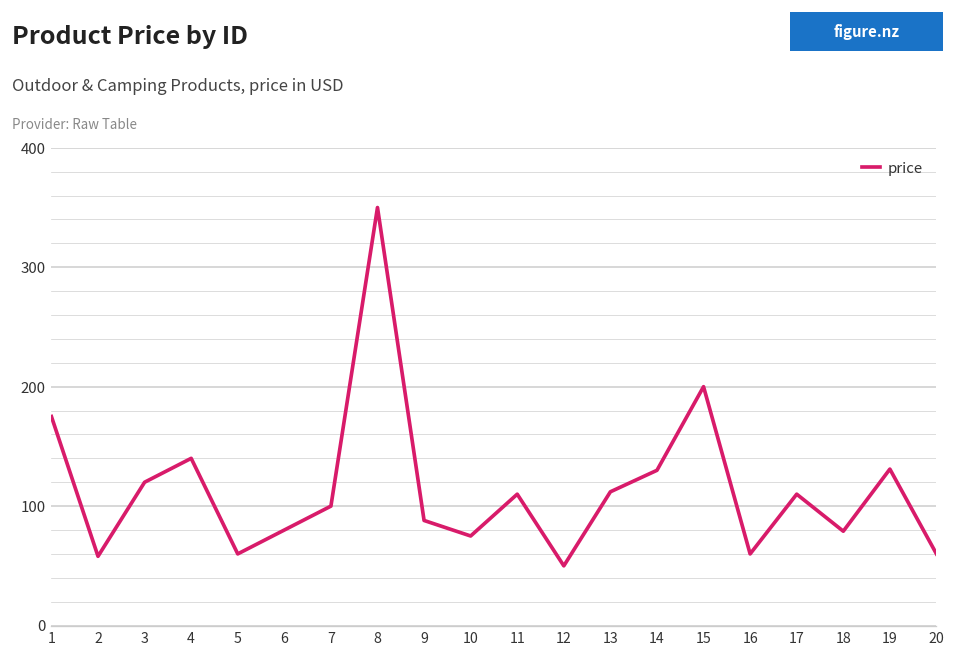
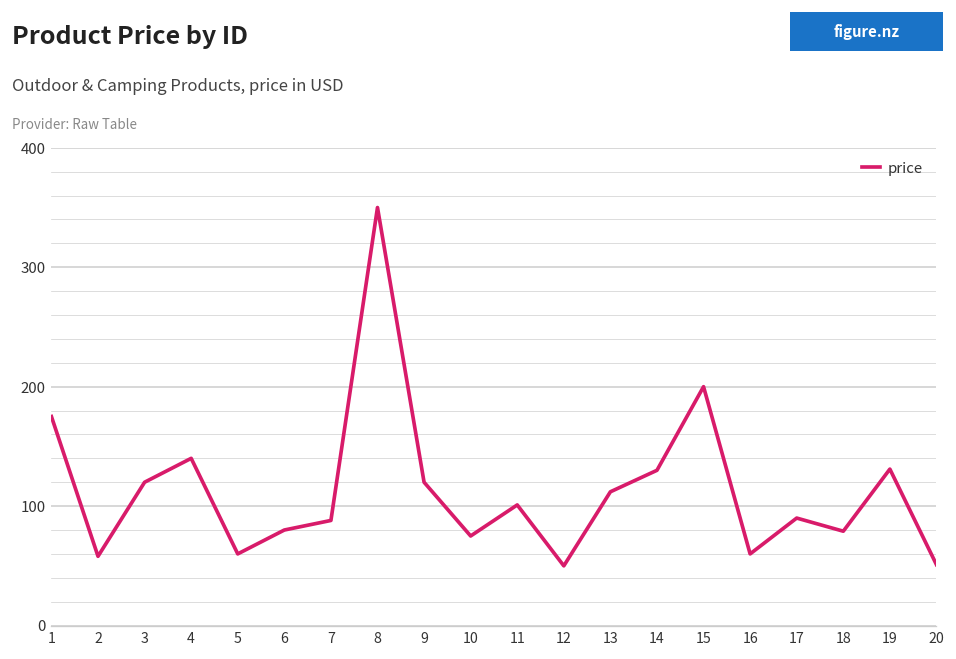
7: 100 -> 90
9: 90 -> 120
11: 110 -> 100
17: 110 -> 90
20: 60 -> 50
